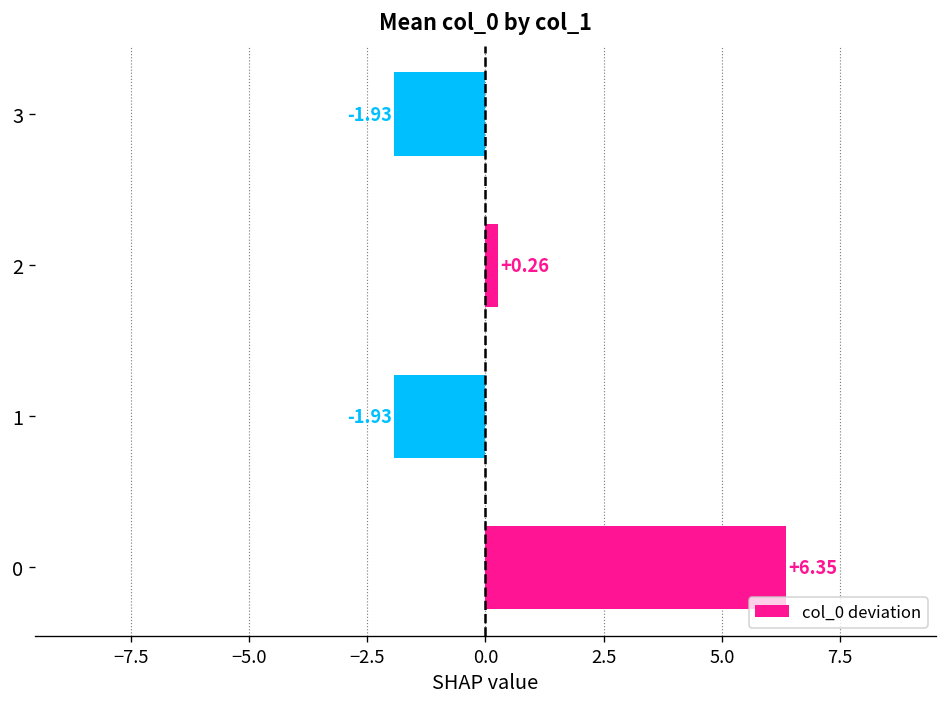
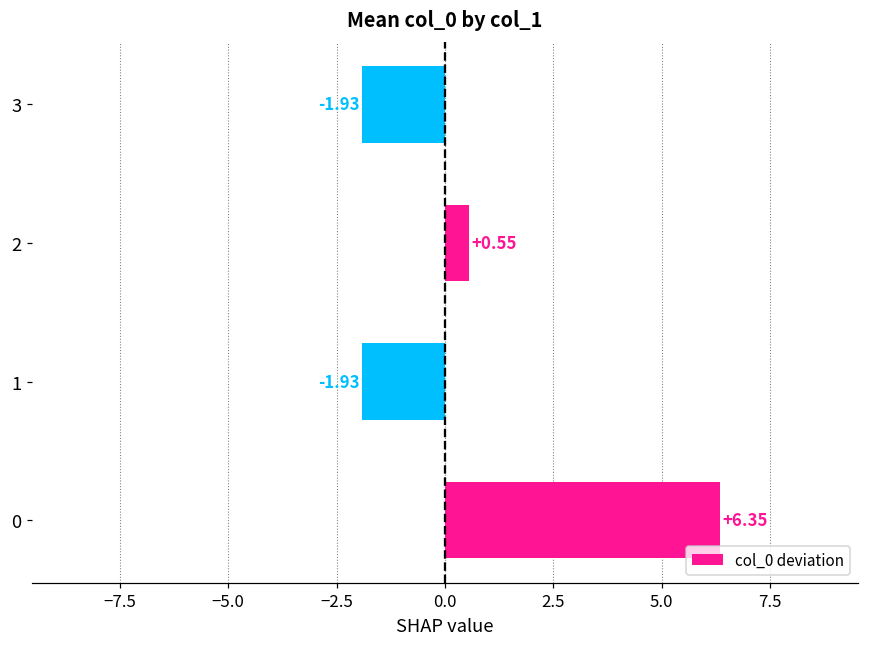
2: +0.26 -> +0.55
